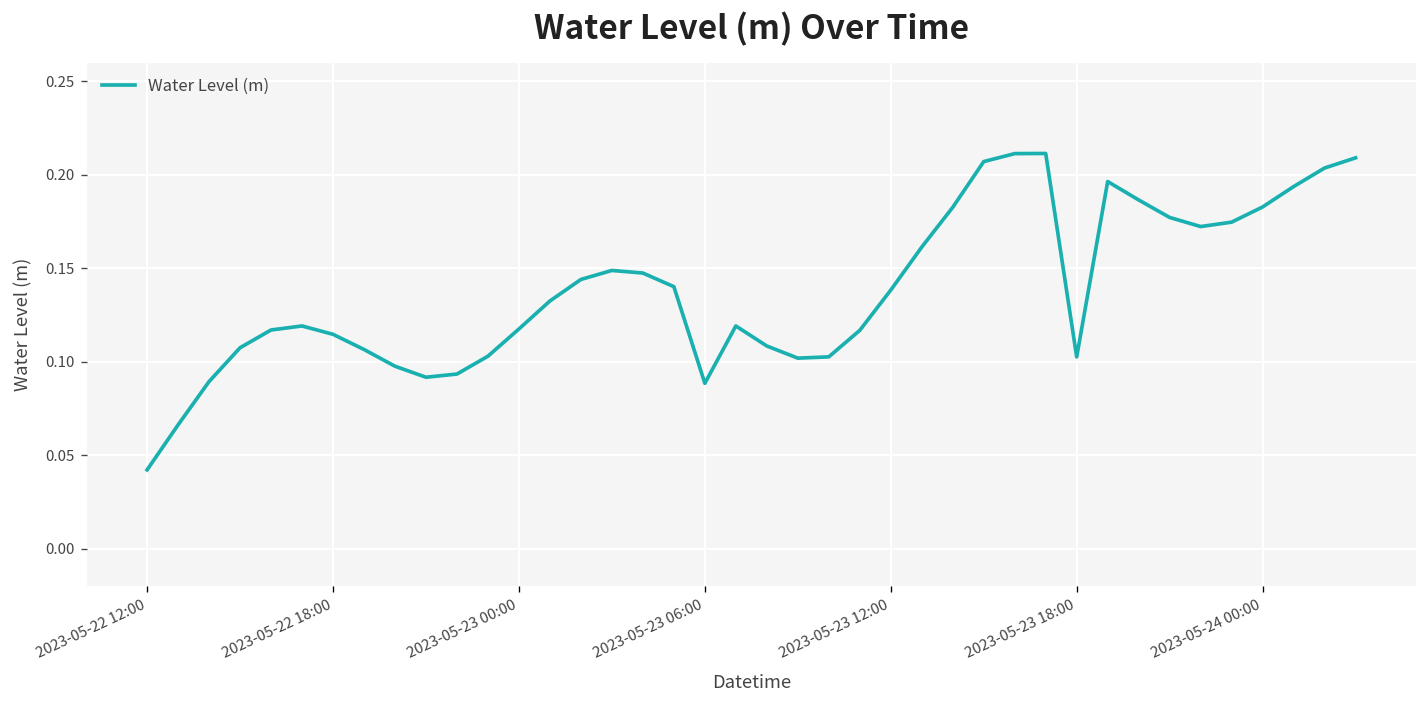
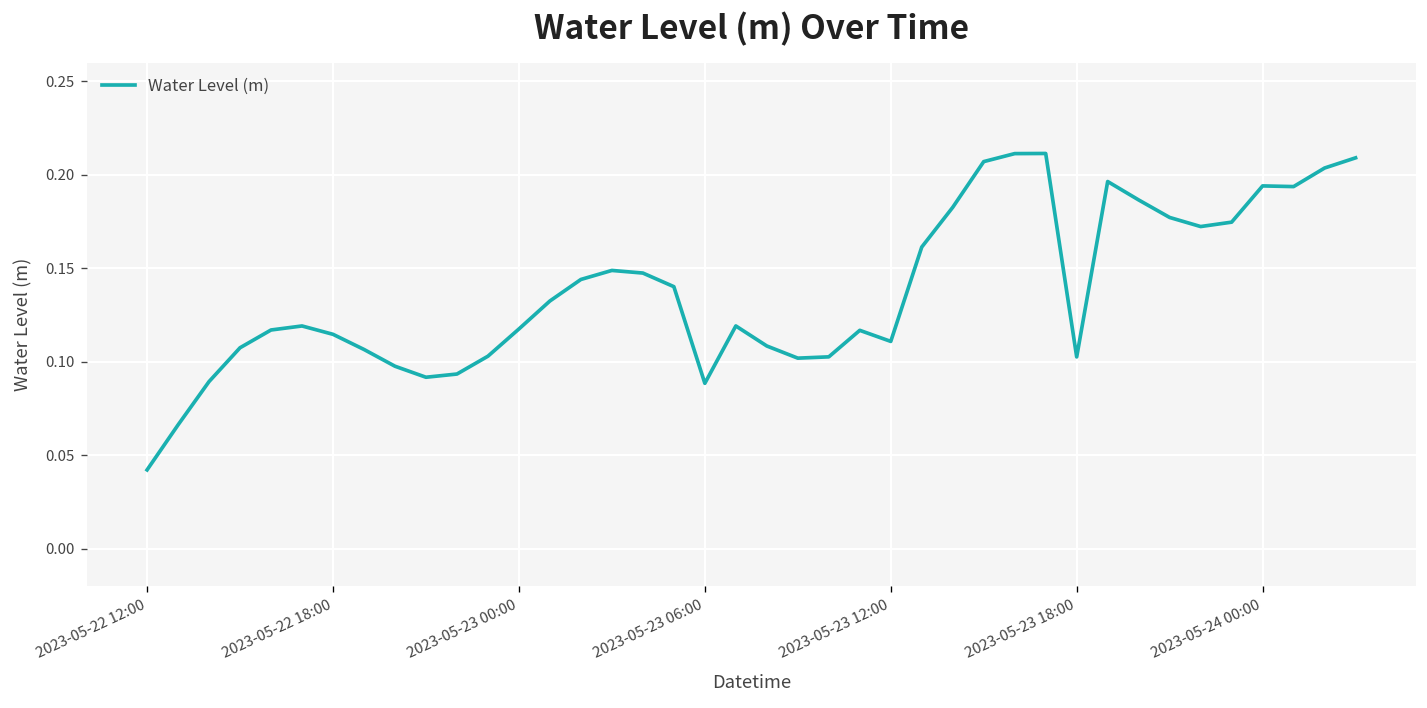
2023-05-23 12:00: 0.138 -> 0.111
2023-05-24 00:00: 0.183 -> 0.194
